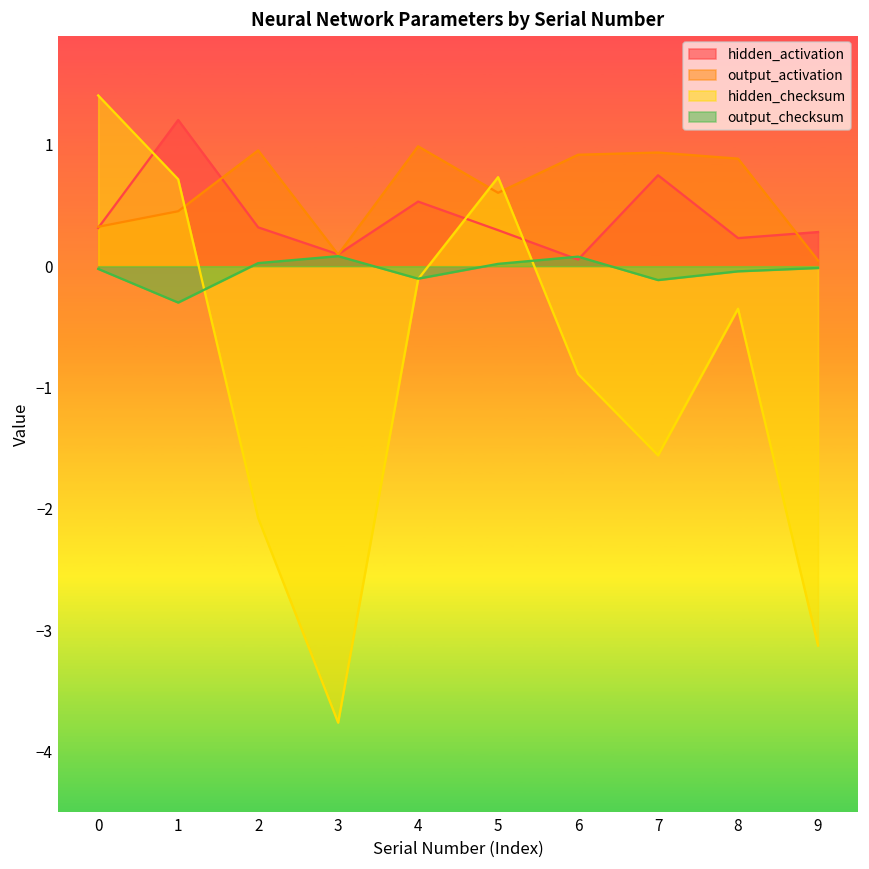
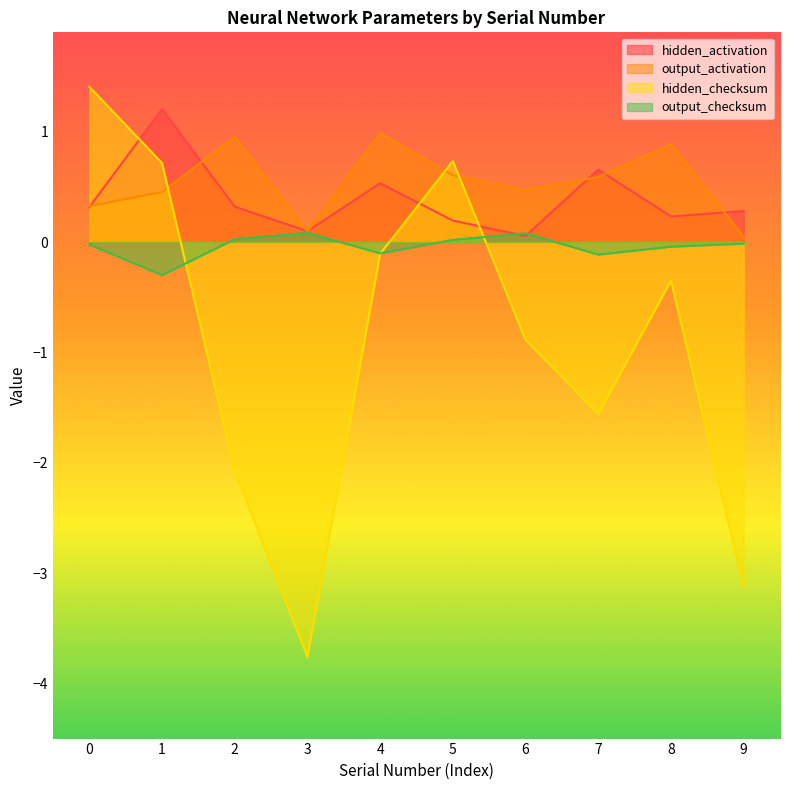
hidden_activation, 5: 0.30 -> 0.19
output_activation, 6: 0.92 -> 0.47
hidden_activation, 7: 0.75 -> 0.66
output_activation, 7: 0.94 -> 0.59
